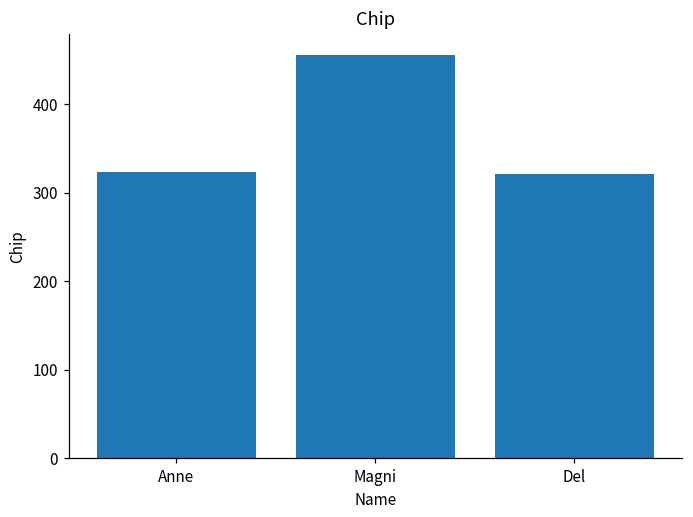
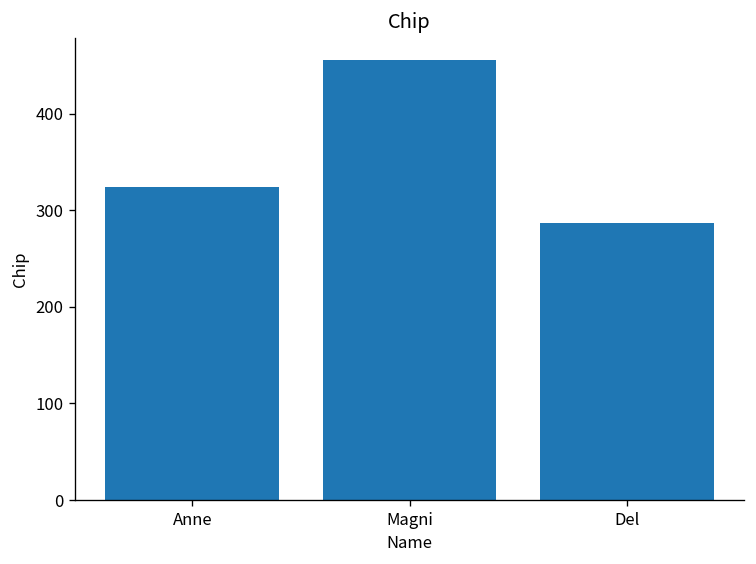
Del: 320 -> 290
